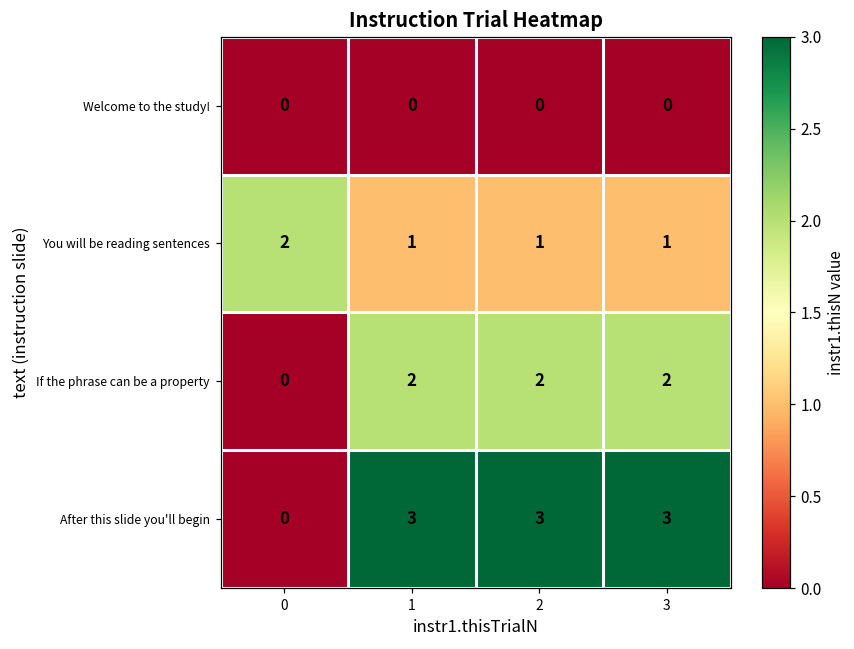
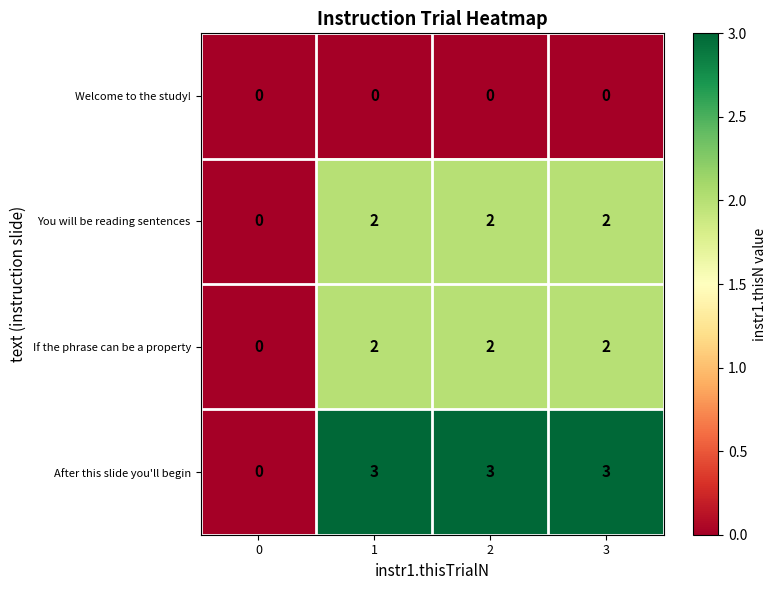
You will be reading sentences, 0: 2 -> 0
You will be reading sentences, 1: 1 -> 2
You will be reading sentences, 2: 1 -> 2
You will be reading sentences, 3: 1 -> 2
